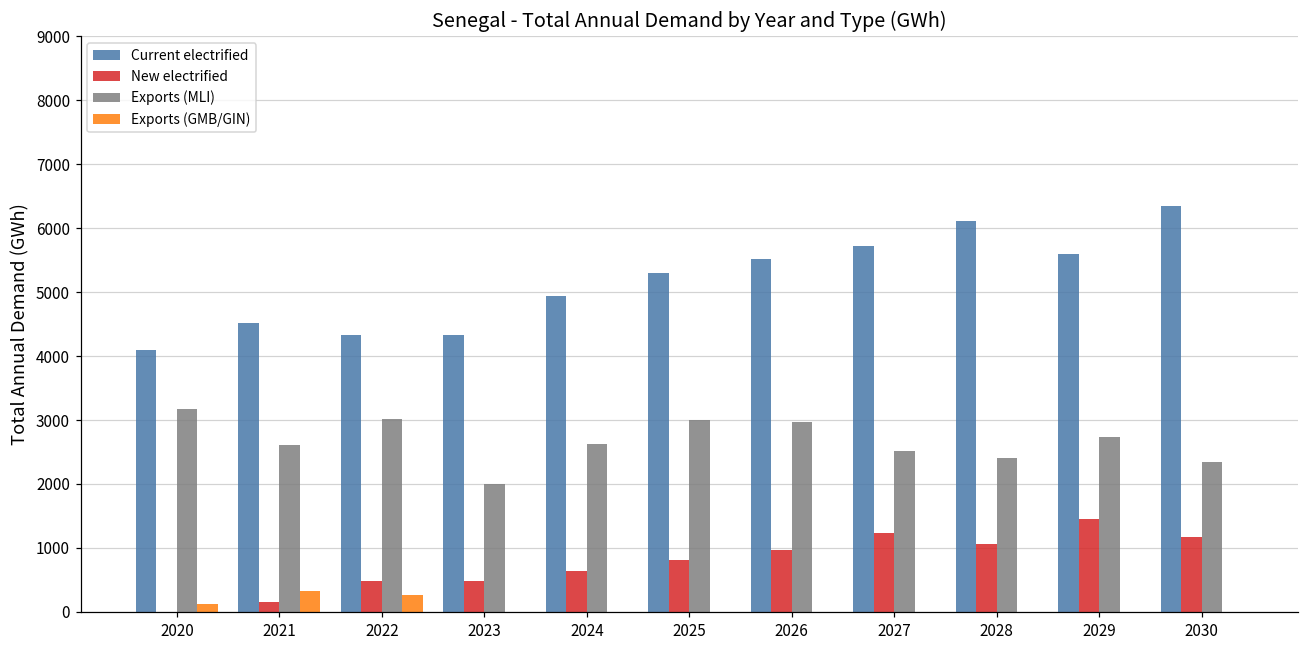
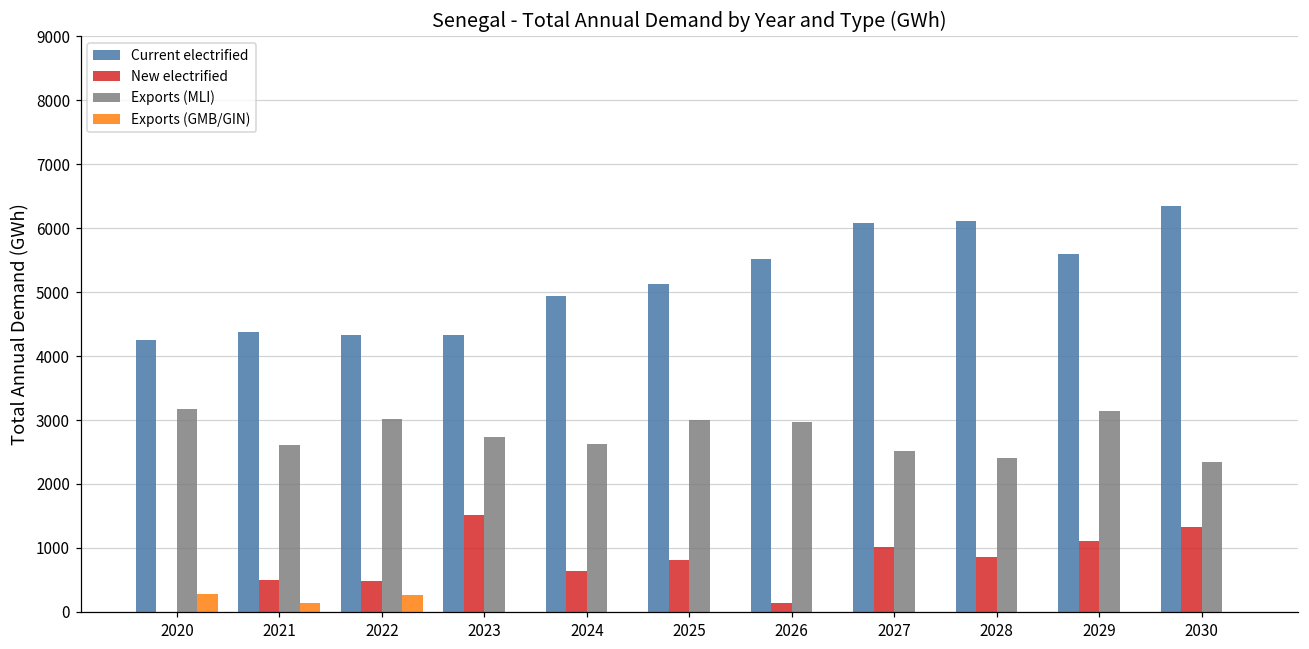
Current electrified, 2020: 4100 -> 4300
Exports (GMB/GIN), 2020: 100 -> 300
Current electrified, 2021: 4500 -> 4400
New electrified, 2021: 200 -> 500
Exports (GMB/GIN), 2021: 300 -> 100
New electrified, 2023: 500 -> 1500
Exports (MLI), 2023: 2000 -> 2700
Current electrified, 2025: 5300 -> 5100
New electrified, 2026: 1000 -> 100
Current electrified, 2027: 5700 -> 6100
New electrified, 2027: 1200 -> 1000
New electrified, 2028: 1100 -> 900
New electrified, 2029: 1500 -> 1100
Exports (MLI), 2029: 2700 -> 3100
New electrified, 2030: 1200 -> 1300
